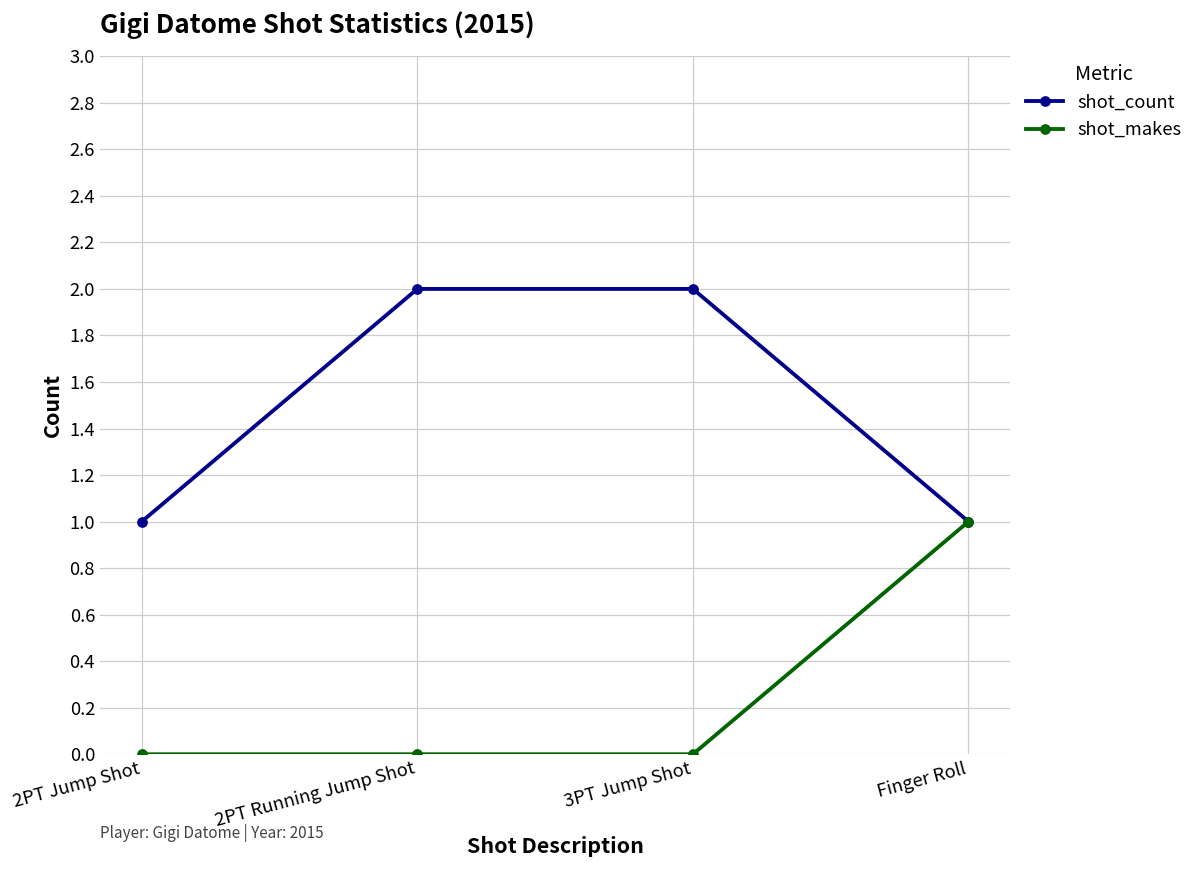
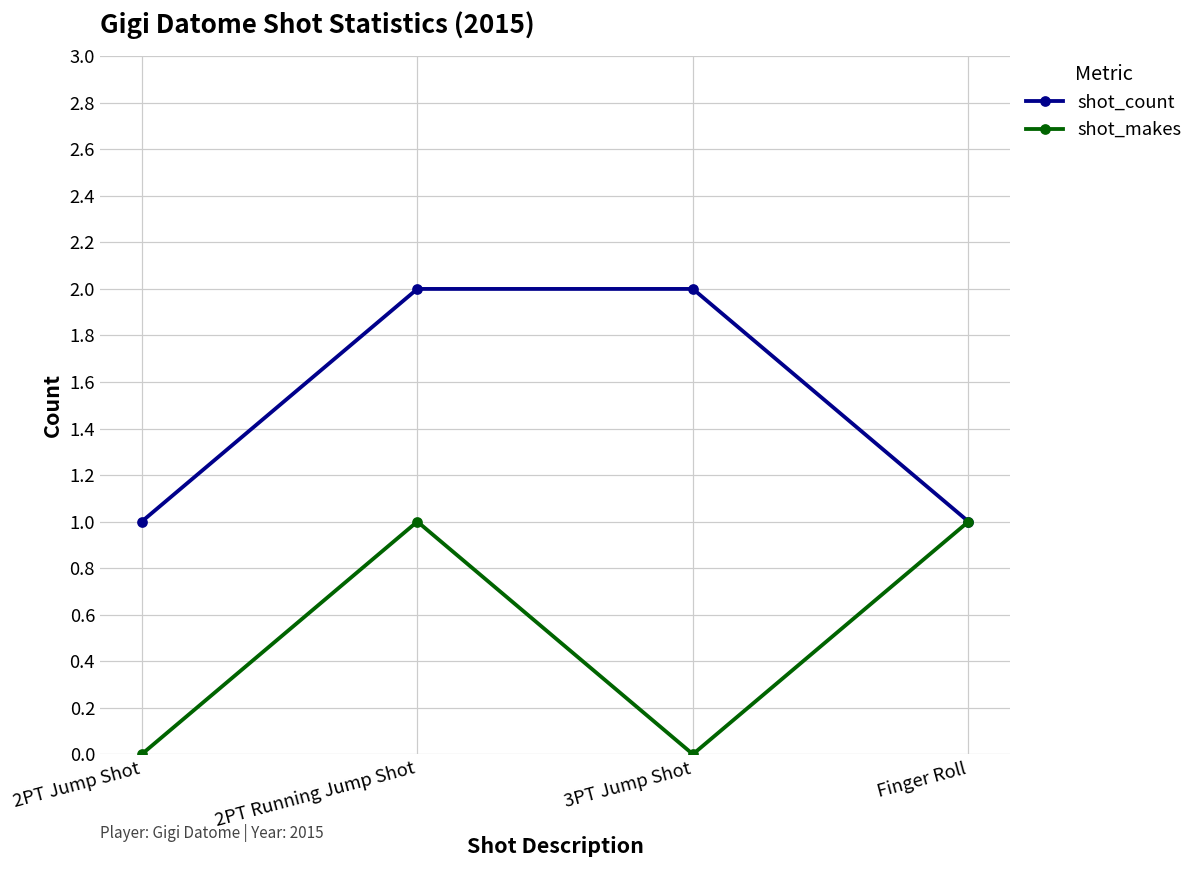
shot_makes, 2PT Running Jump Shot: 0 -> 1
